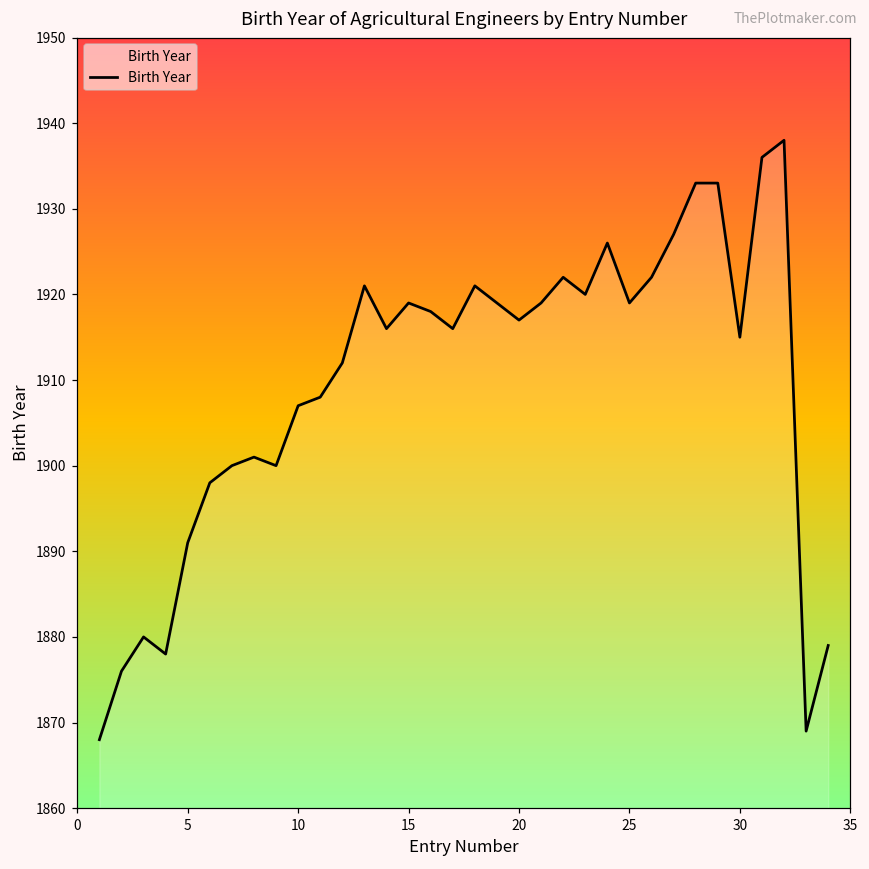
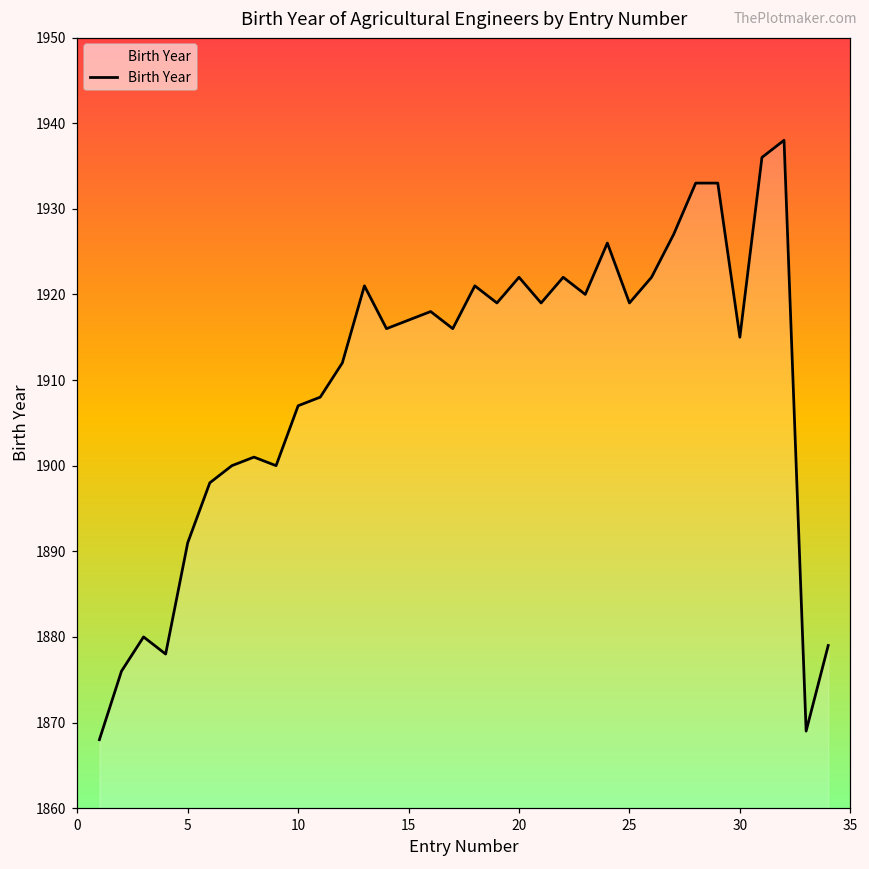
15: 1919 -> 1917
20: 1917 -> 1922
